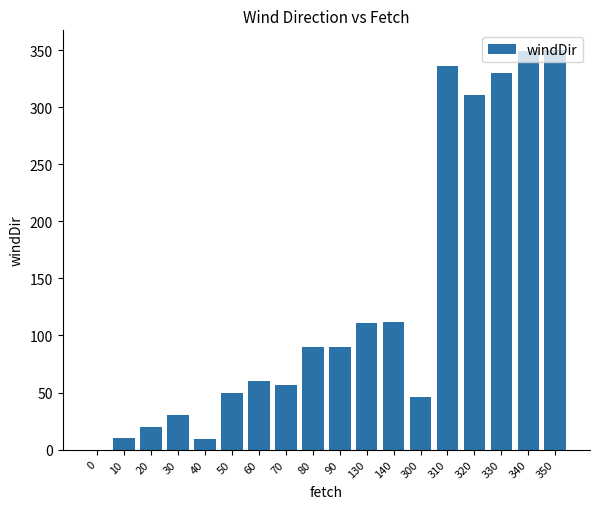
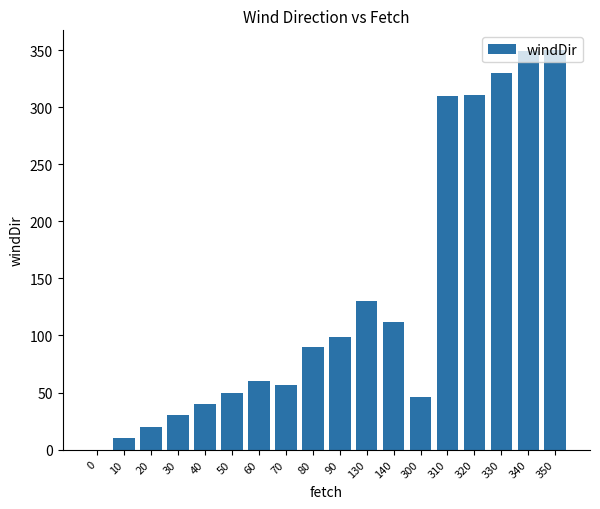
40: 9 -> 40
90: 90 -> 99
130: 111 -> 130
310: 336 -> 310
